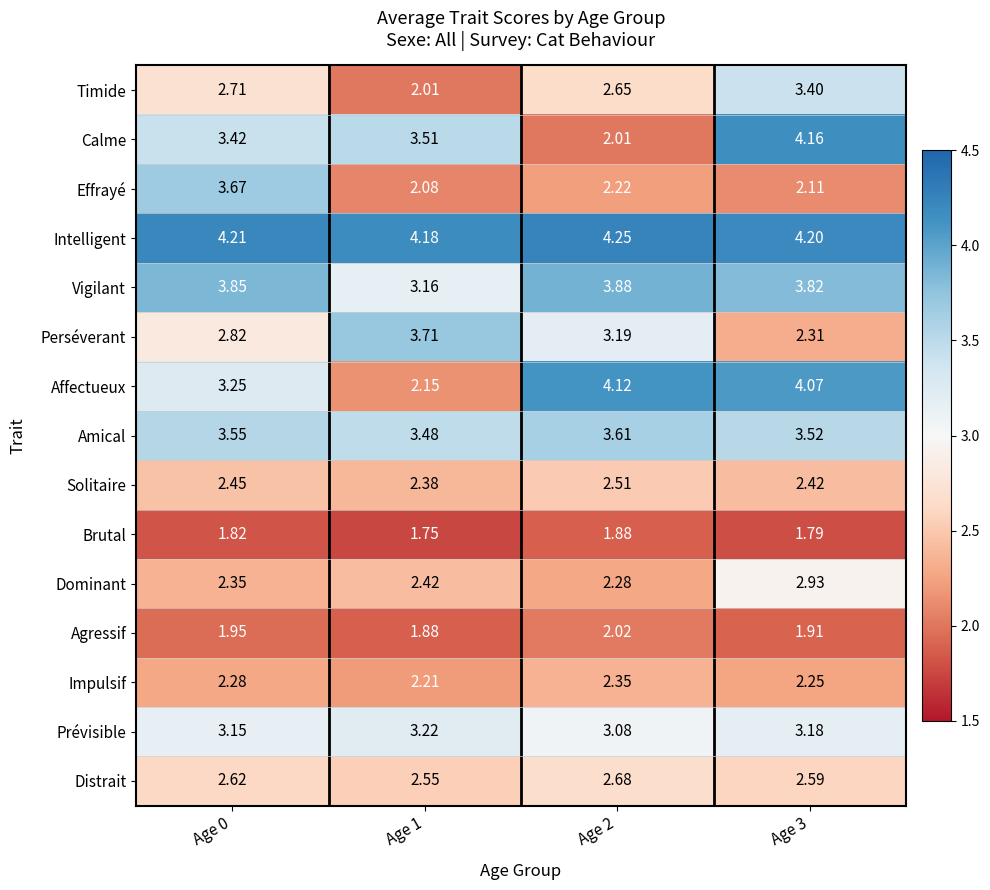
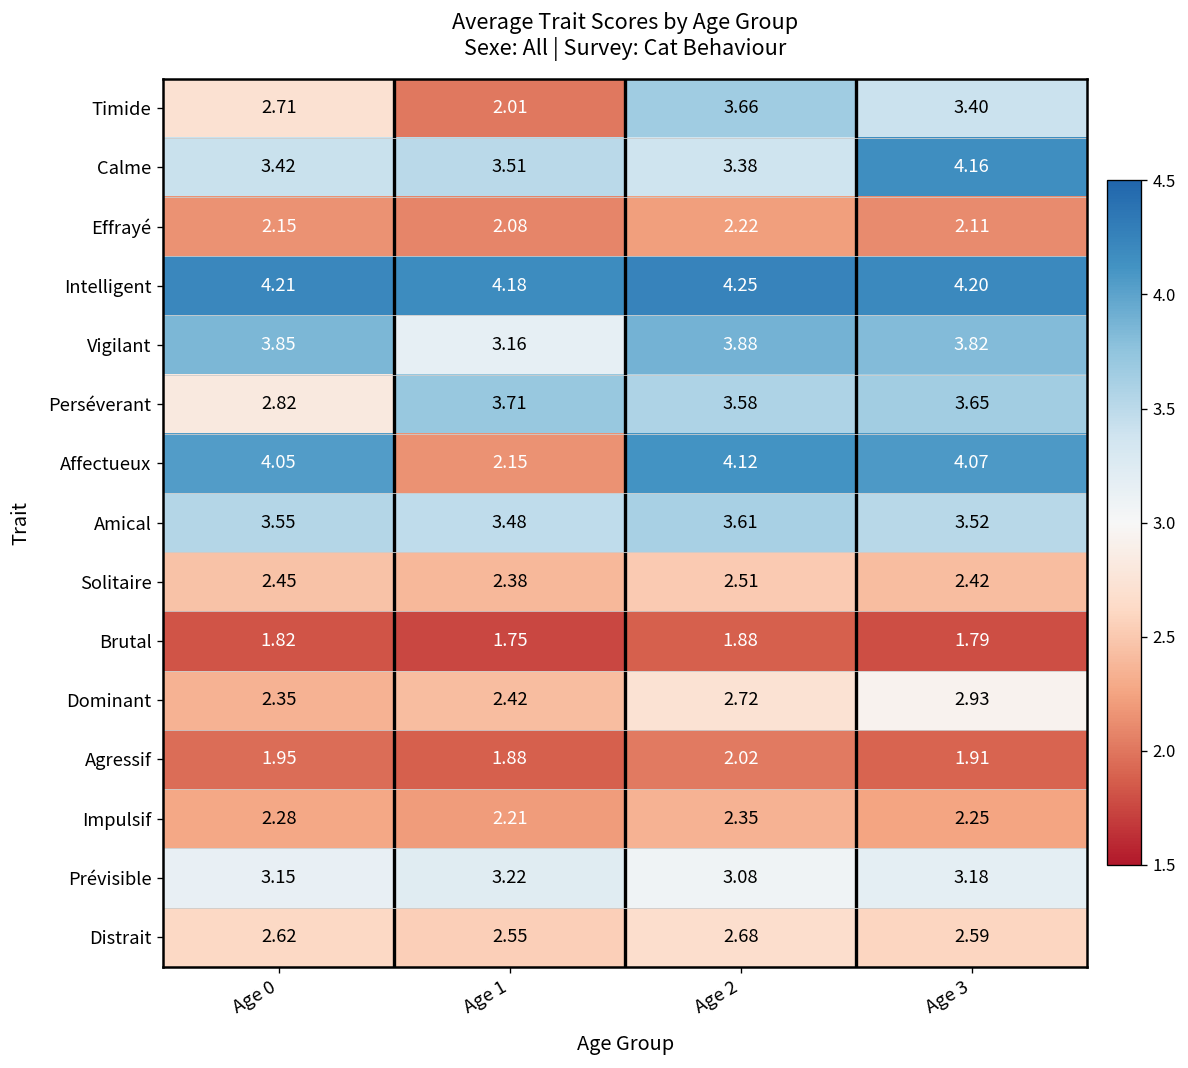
Timide, Age 2: 2.65 -> 3.66
Calme, Age 2: 2.01 -> 3.38
Effrayé, Age 0: 3.67 -> 2.15
Perséverant, Age 2: 3.19 -> 3.58
Perséverant, Age 3: 2.31 -> 3.65
Affectueux, Age 0: 3.25 -> 4.05
Dominant, Age 2: 2.28 -> 2.72
